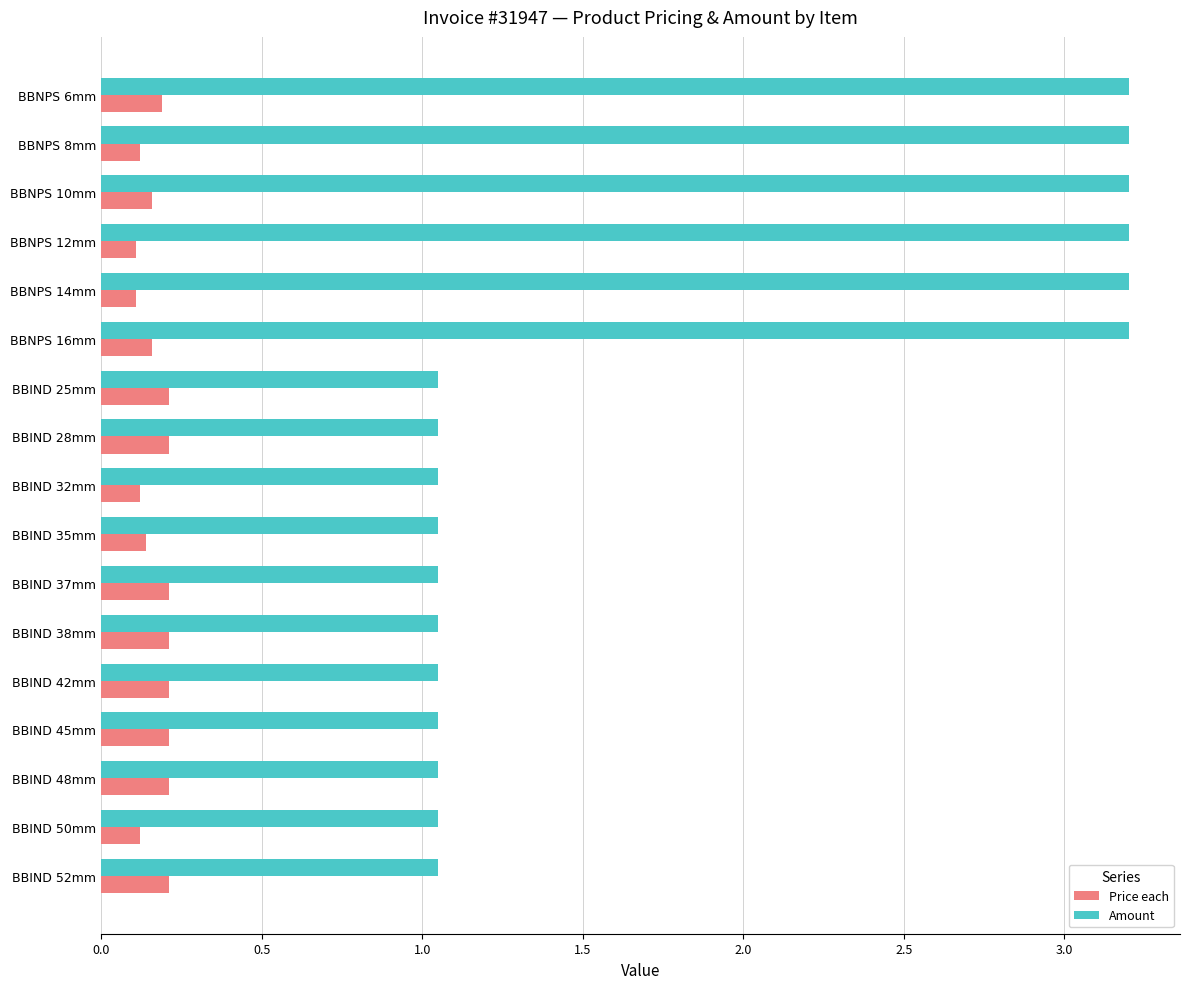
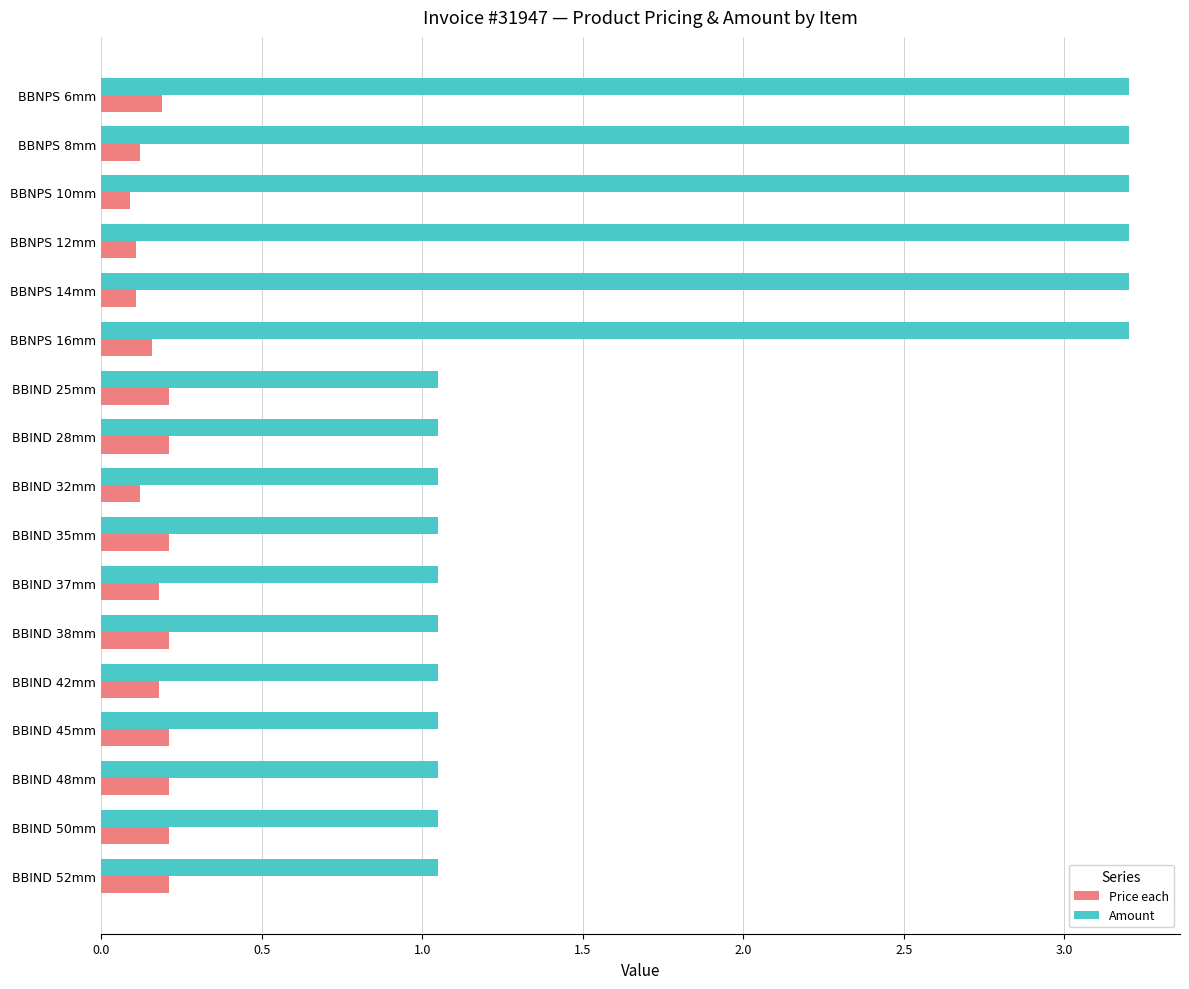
Price each, BBNPS 10mm: 0.16 -> 0.09
Price each, BBIND 35mm: 0.14 -> 0.21
Price each, BBIND 37mm: 0.21 -> 0.18
Price each, BBIND 42mm: 0.21 -> 0.18
Price each, BBIND 50mm: 0.12 -> 0.21
